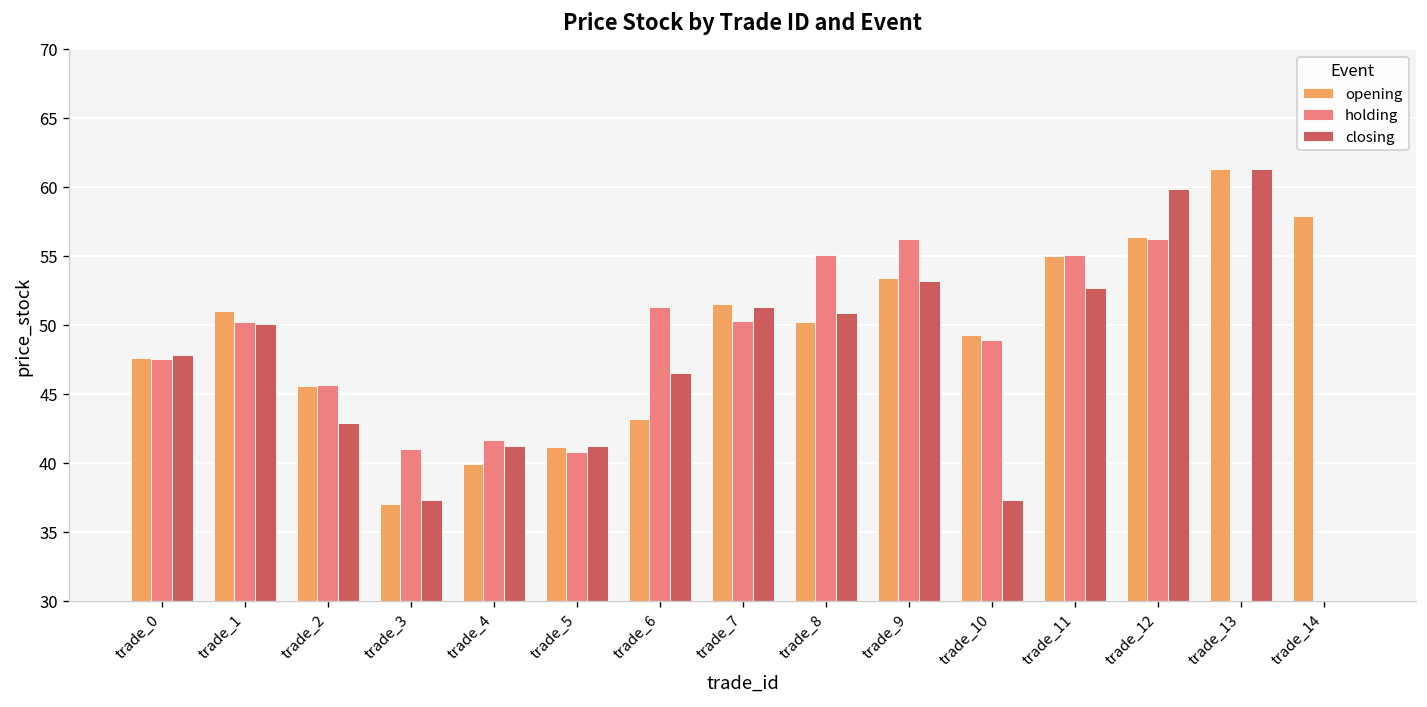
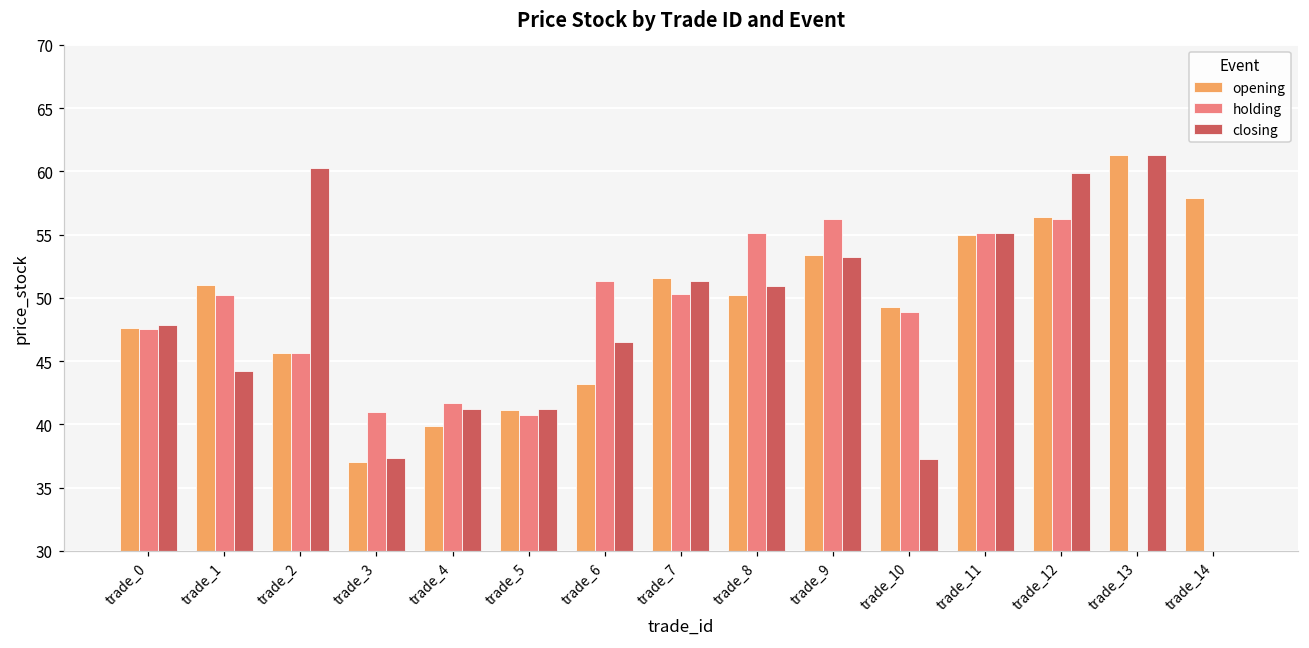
closing, trade_1: 50.0 -> 44.2
closing, trade_2: 42.9 -> 60.2
closing, trade_11: 52.7 -> 55.1
